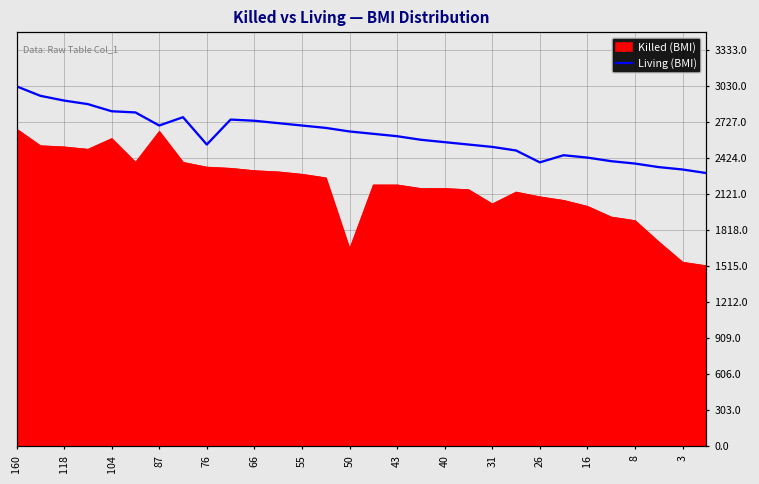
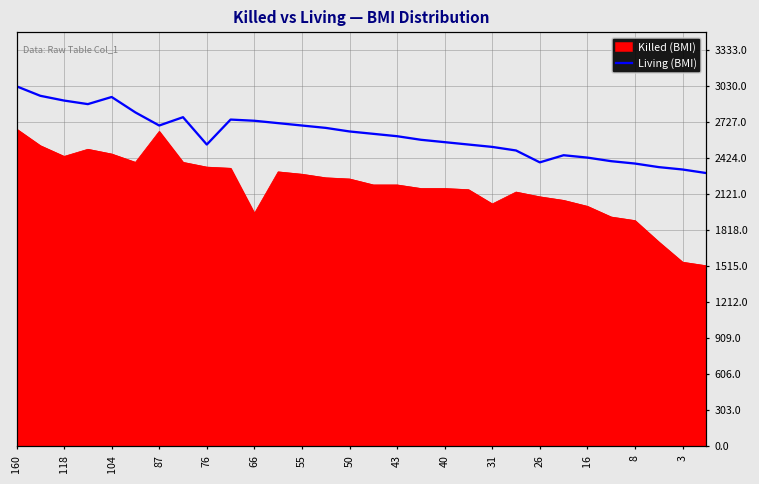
Killed (BMI), 118: 2520 -> 2440
Killed (BMI), 104: 2590 -> 2460
Living (BMI), 104: 2820 -> 2940
Killed (BMI), 66: 2320 -> 1960
Killed (BMI), 50: 1660 -> 2250
